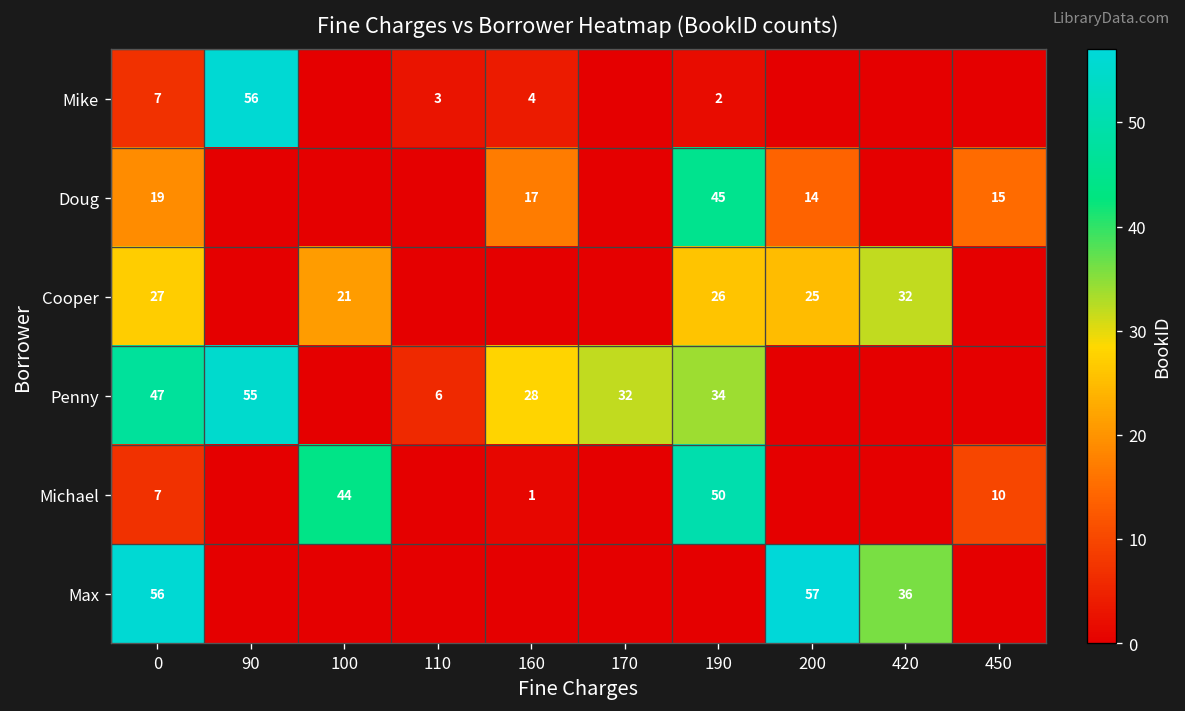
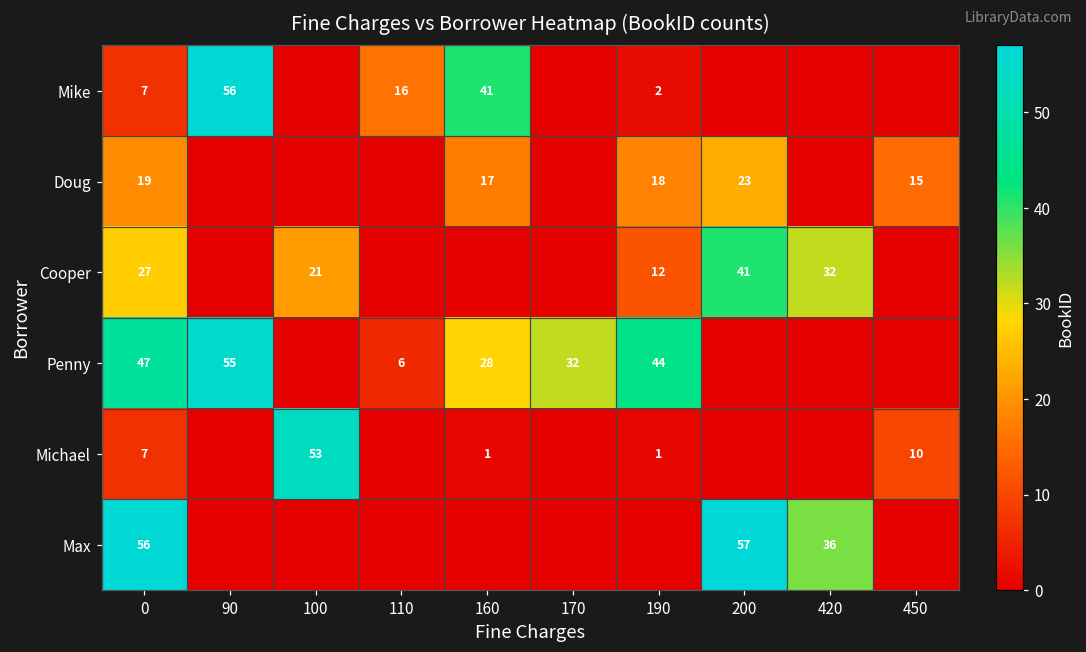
Mike, 110: 3 -> 16
Mike, 160: 4 -> 41
Doug, 190: 45 -> 18
Doug, 200: 14 -> 23
Cooper, 190: 26 -> 12
Cooper, 200: 25 -> 41
Penny, 190: 34 -> 44
Michael, 100: 44 -> 53
Michael, 190: 50 -> 1
